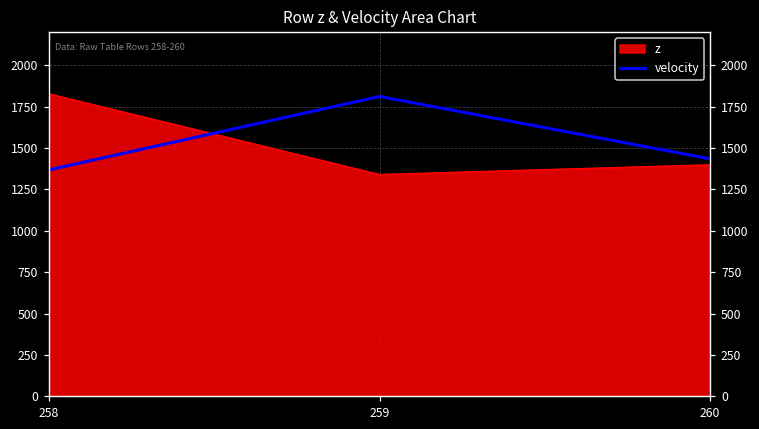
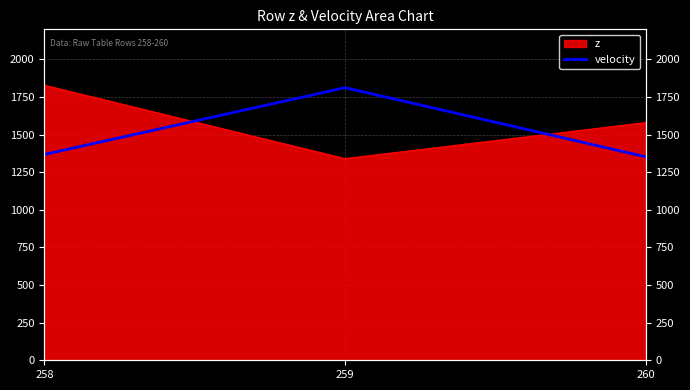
z, 260: 1400 -> 1580
velocity, 260: 1430 -> 1350
